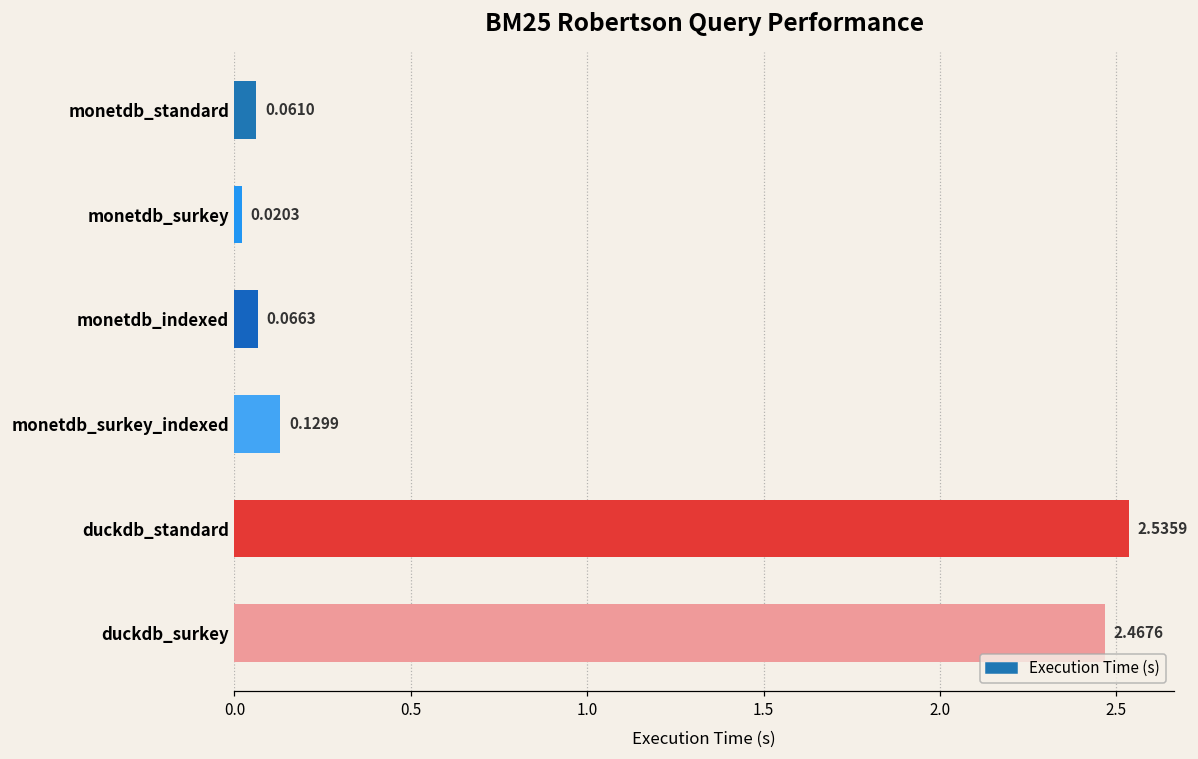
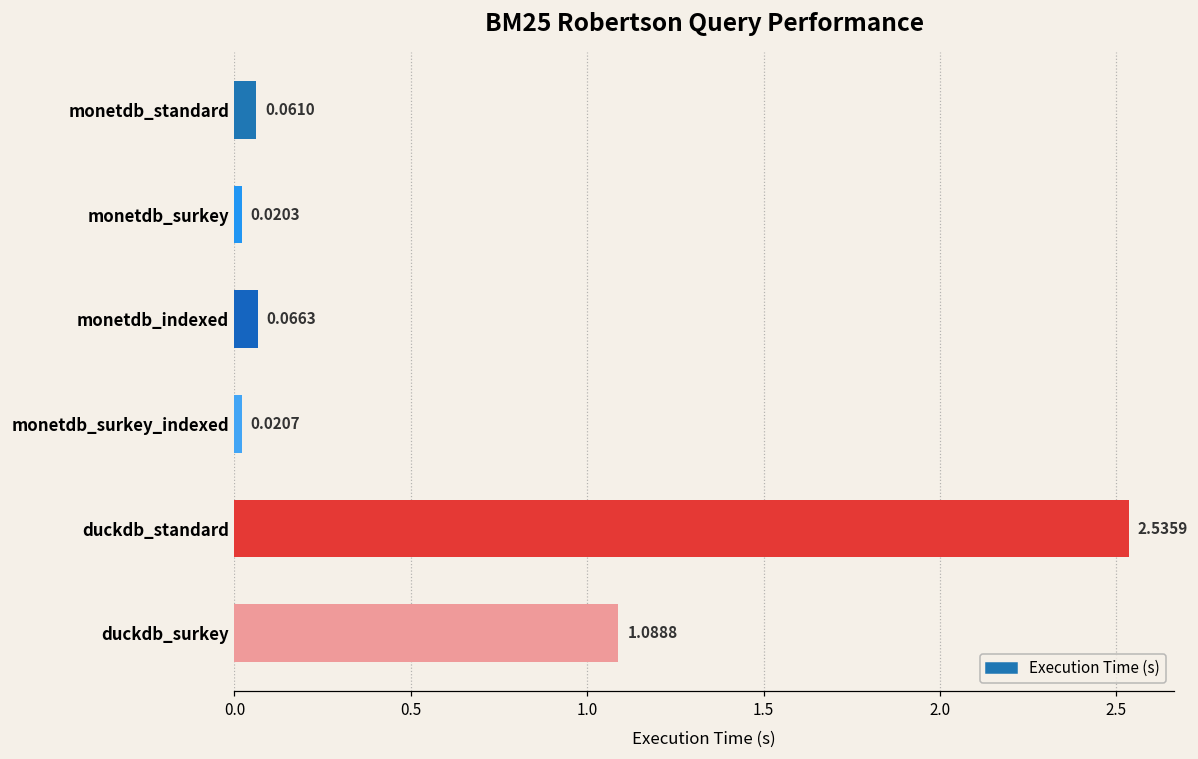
monetdb_surkey_indexed: 0.1299 -> 0.0207
duckdb_surkey: 2.4676 -> 1.0888
